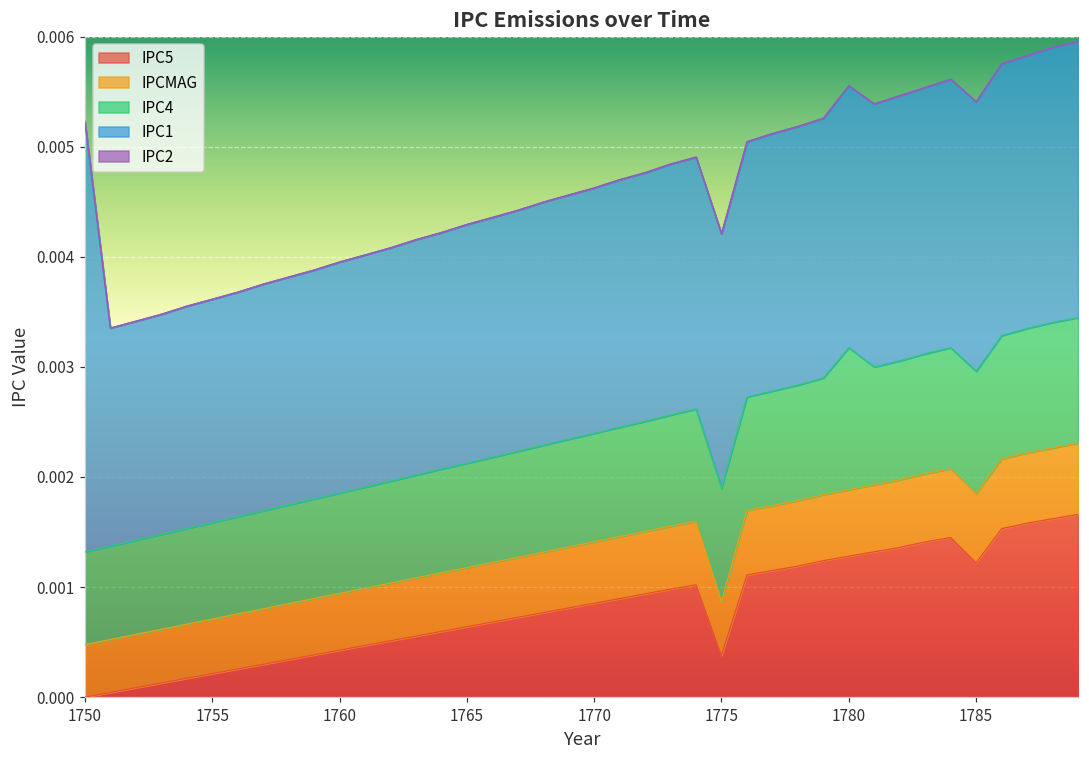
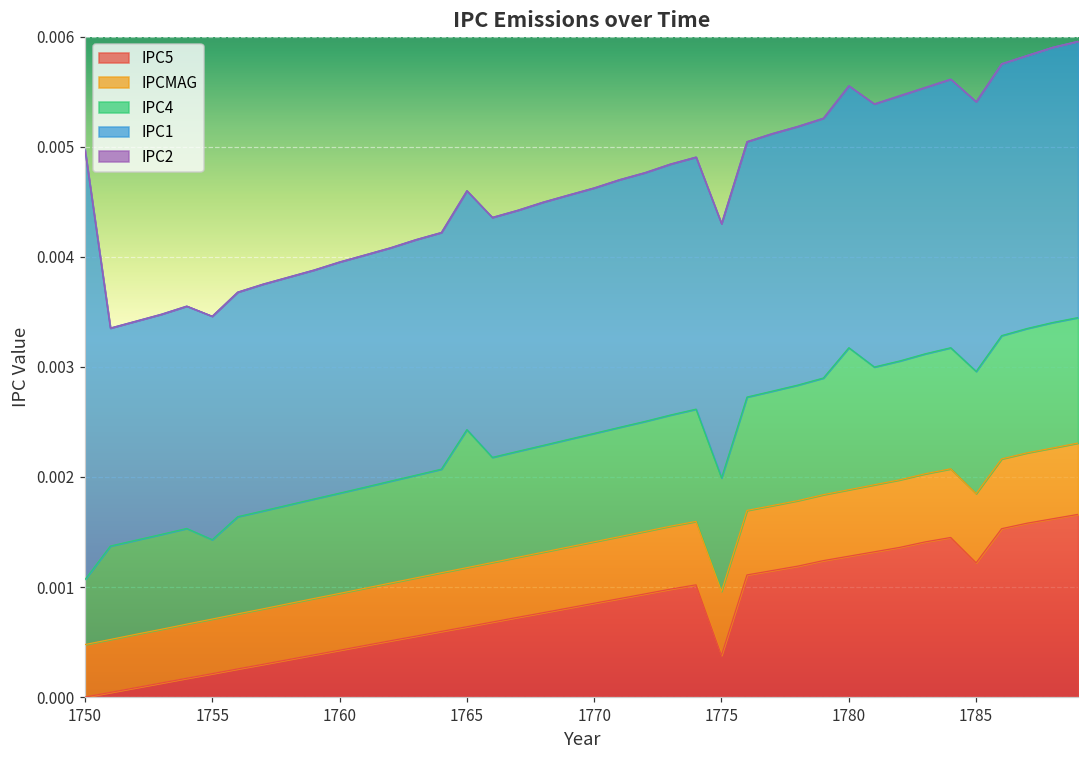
IPC4, 1750: 0.00084 -> 0.00059
IPC4, 1755: 0.00088 -> 0.00072
IPC4, 1765: 0.00095 -> 0.00125
IPCMAG, 1775: 0.00049 -> 0.00058
